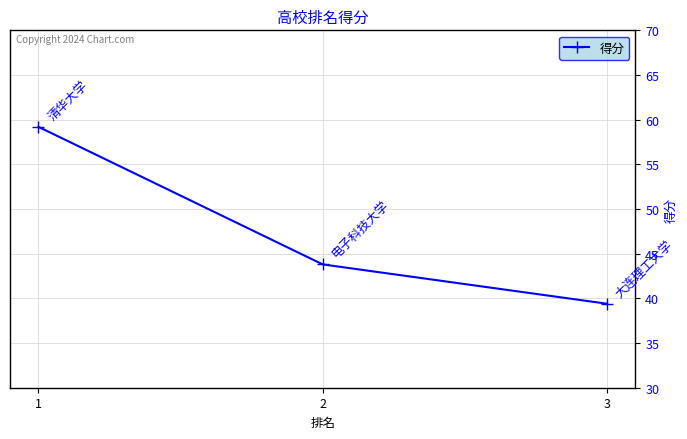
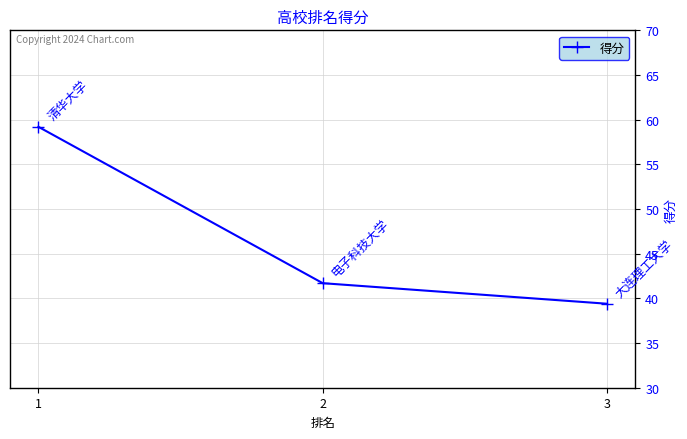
2: 44 -> 42
